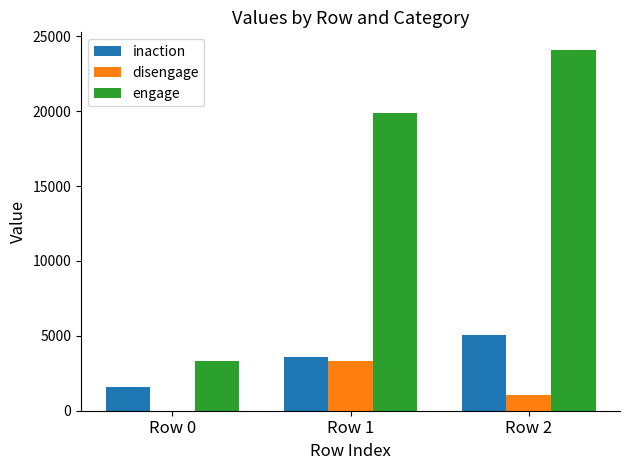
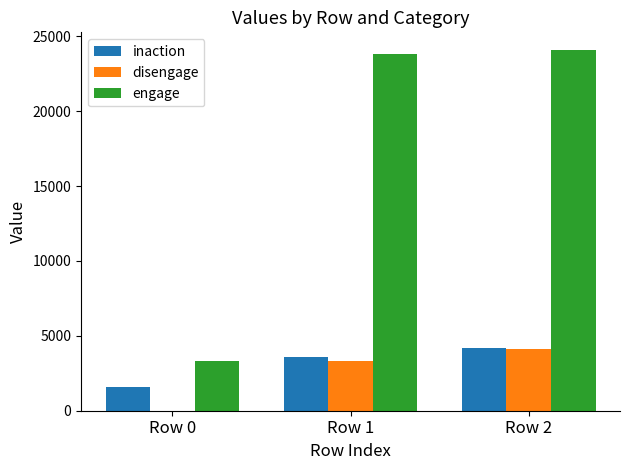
engage, Row 1: 19900 -> 23800
inaction, Row 2: 5100 -> 4200
disengage, Row 2: 1000 -> 4100
